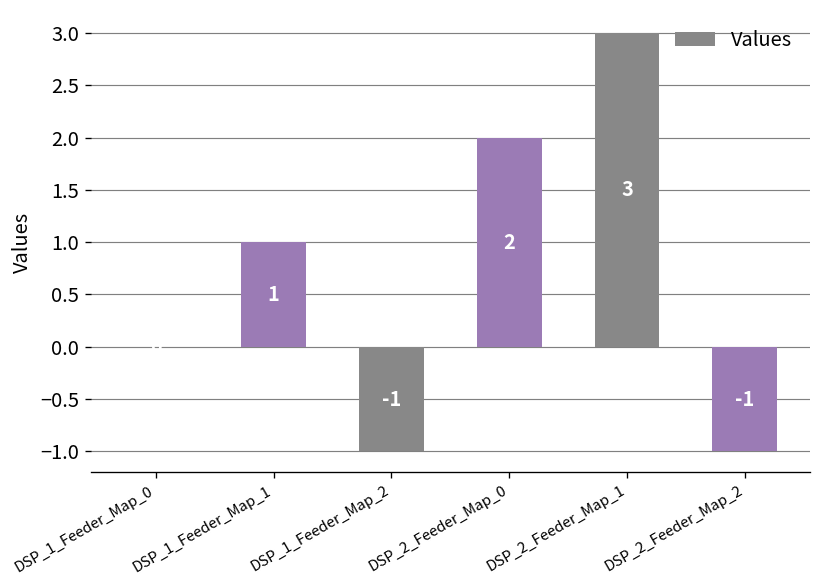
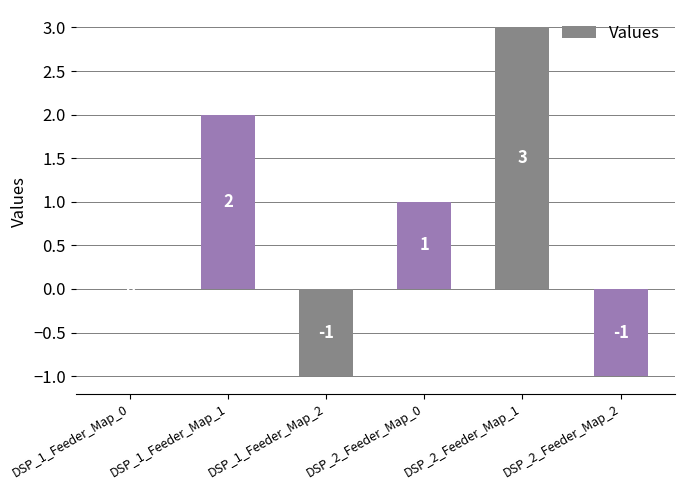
DSP_1_Feeder_Map_1: 1 -> 2
DSP_2_Feeder_Map_0: 2 -> 1
